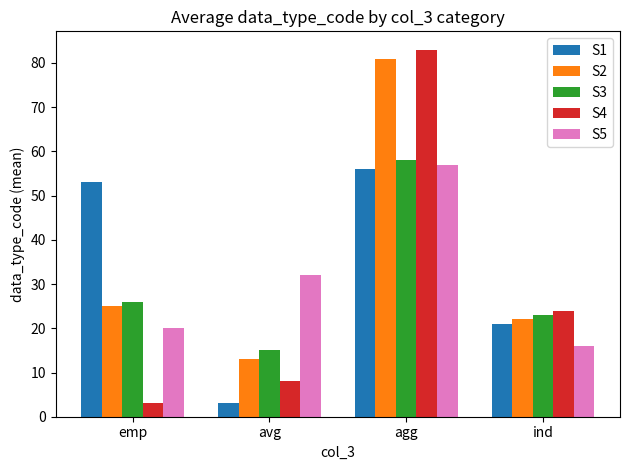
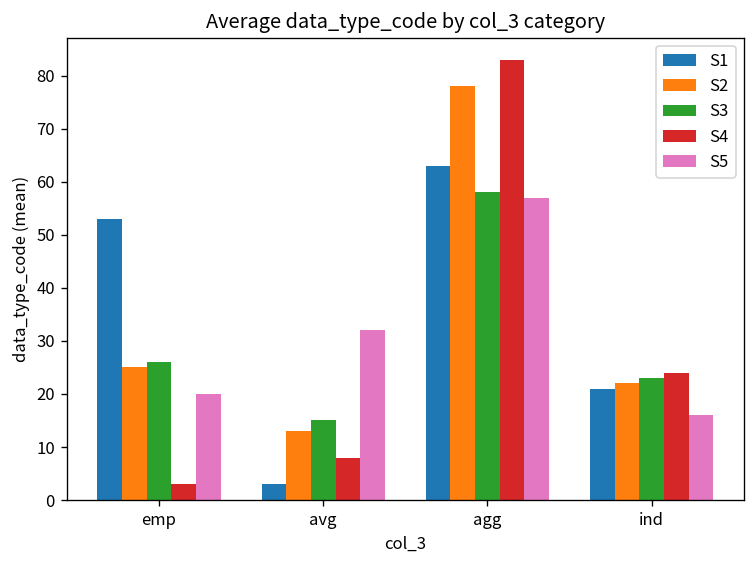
S1, agg: 56 -> 63
S2, agg: 81 -> 78
